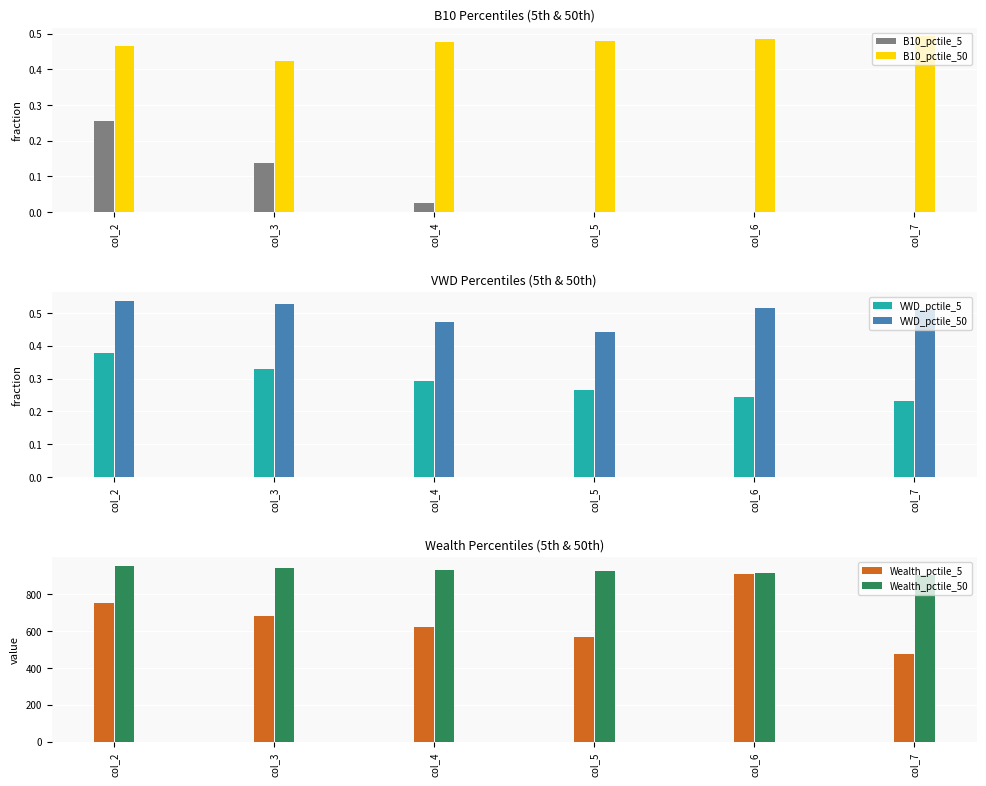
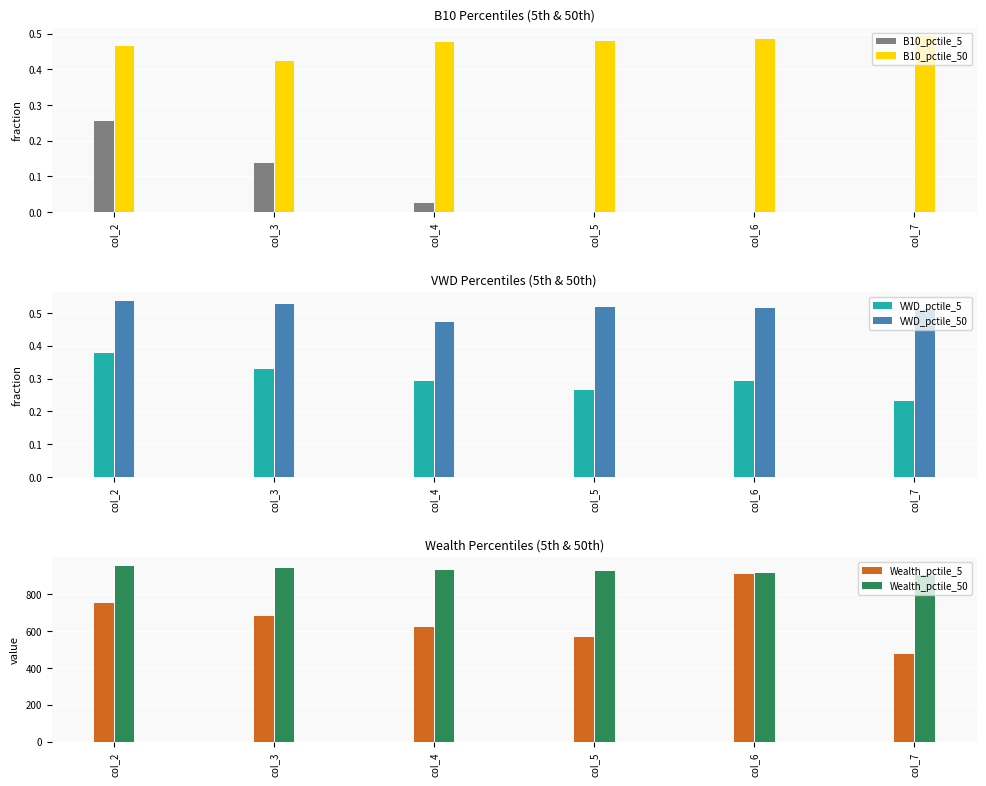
VWD Percentiles (5th & 50th), VWD_pctile_50, col_5: 0.44 -> 0.52
VWD Percentiles (5th & 50th), VWD_pctile_5, col_6: 0.24 -> 0.29
